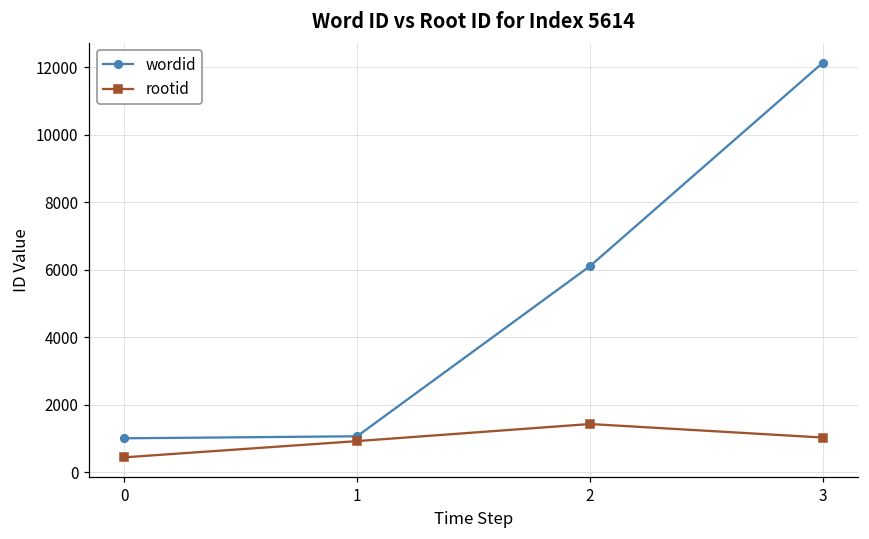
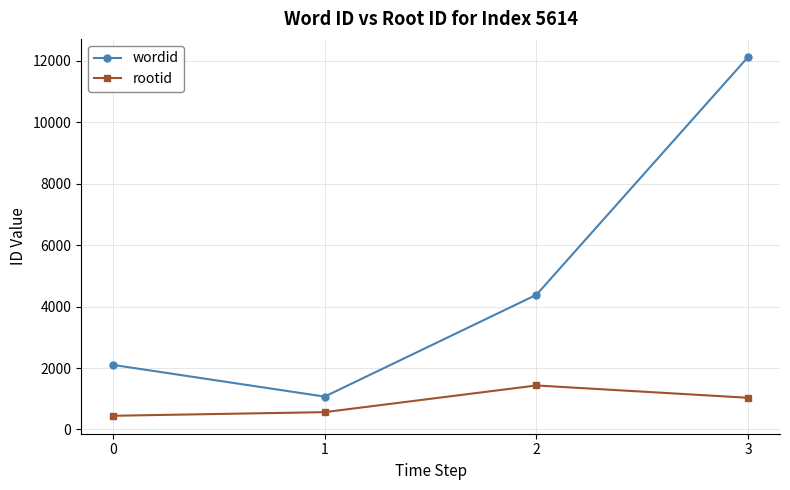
wordid, 0: 1000 -> 2100
rootid, 1: 900 -> 600
wordid, 2: 6100 -> 4400
